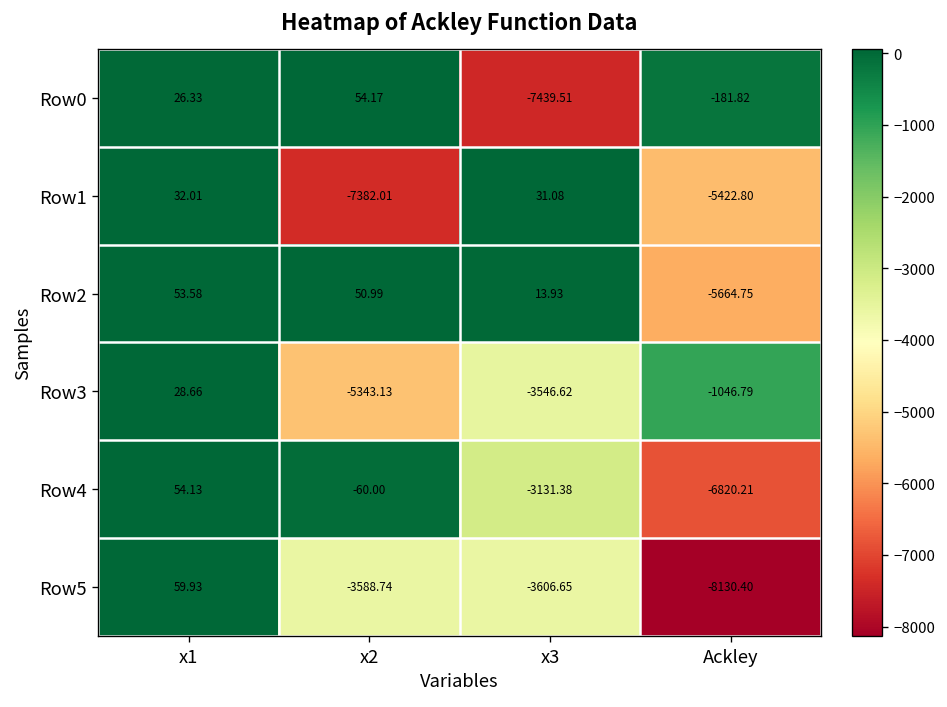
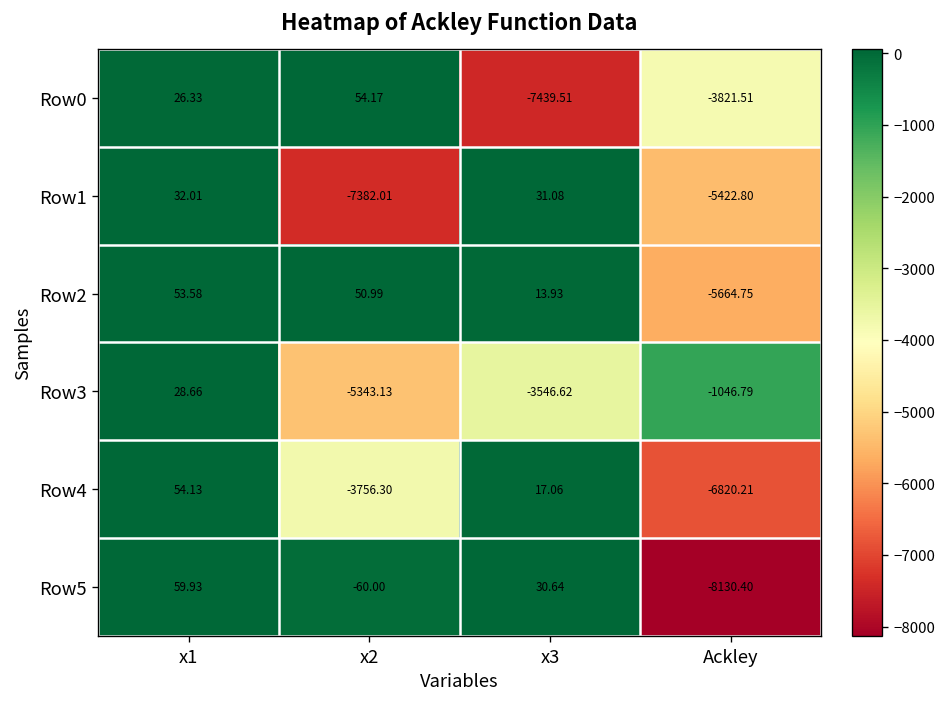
Row0, Ackley: -181.82 -> -3821.51
Row4, x2: -60.00 -> -3756.30
Row4, x3: -3131.38 -> 17.06
Row5, x2: -3588.74 -> -60.00
Row5, x3: -3606.65 -> 30.64
